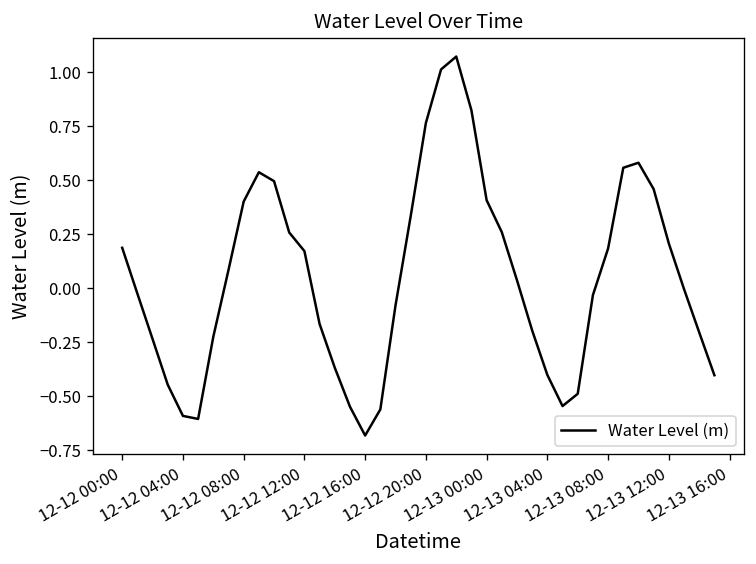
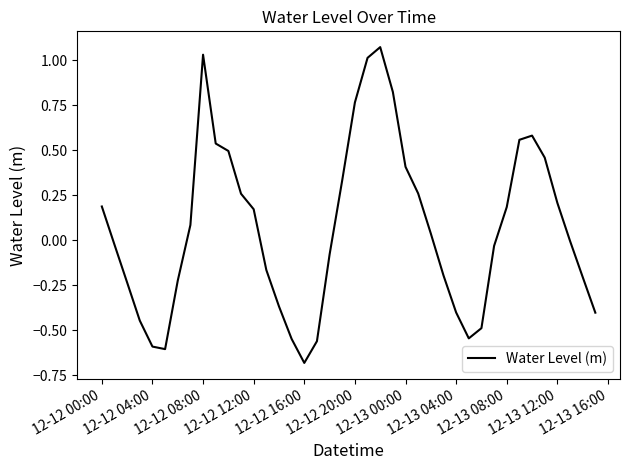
12-12 08:00: 0.40 -> 1.03
